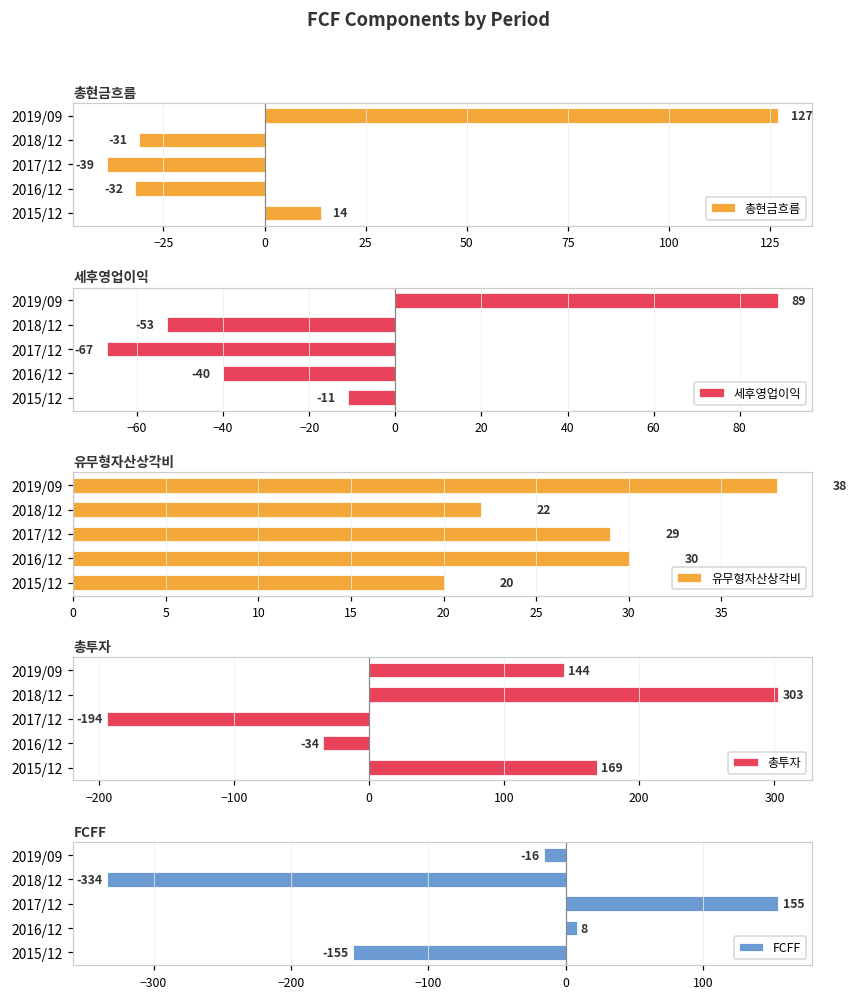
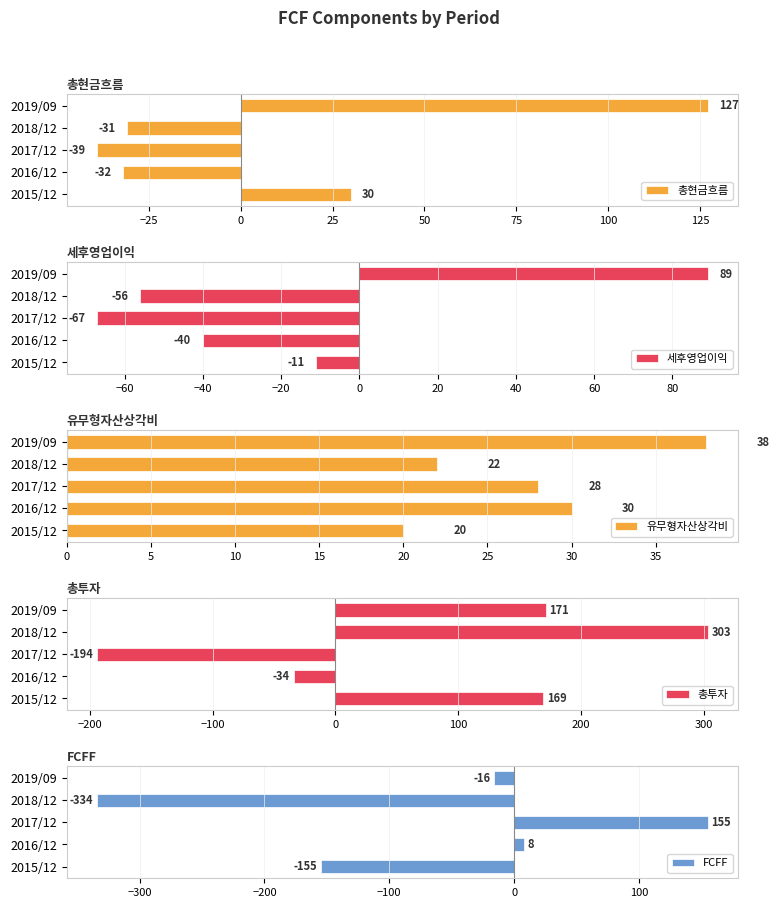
총현금흐름, 2015/12: 14 -> 30
세후영업이익, 2018/12: -53 -> -56
유무형자산상각비, 2017/12: 29 -> 28
총투자, 2019/09: 144 -> 171
